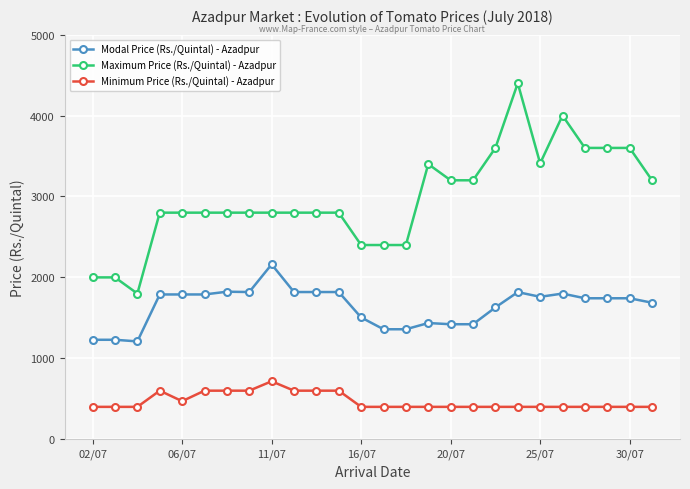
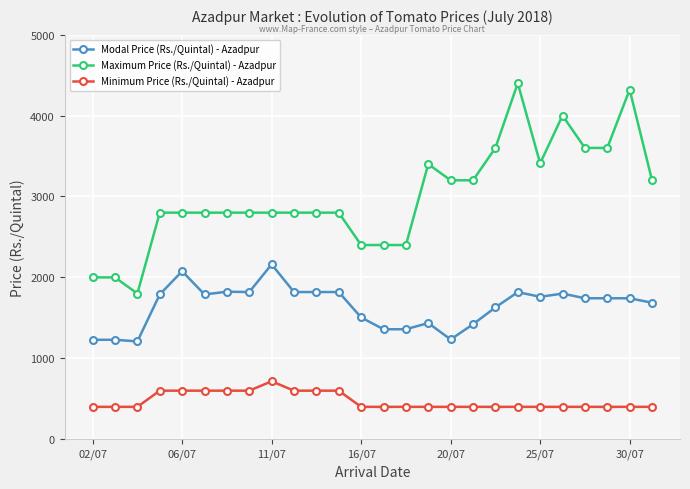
Modal Price (Rs./Quintal) - Azadpur, 06/07: 1800 -> 2100
Minimum Price (Rs./Quintal) - Azadpur, 06/07: 500 -> 600
Modal Price (Rs./Quintal) - Azadpur, 20/07: 1400 -> 1200
Maximum Price (Rs./Quintal) - Azadpur, 30/07: 3600 -> 4300
